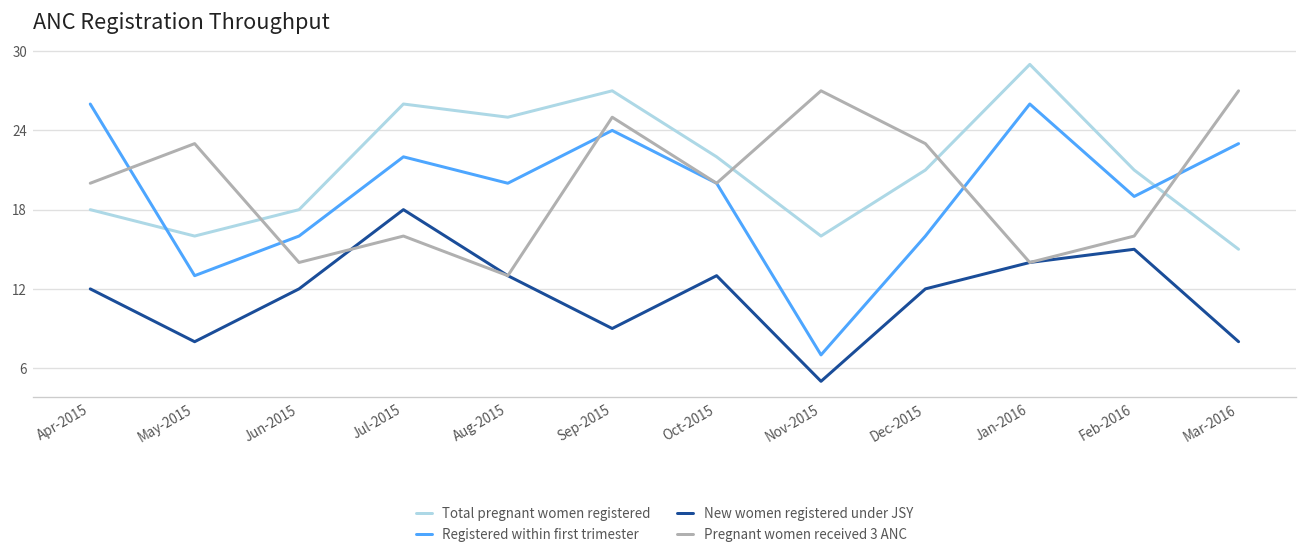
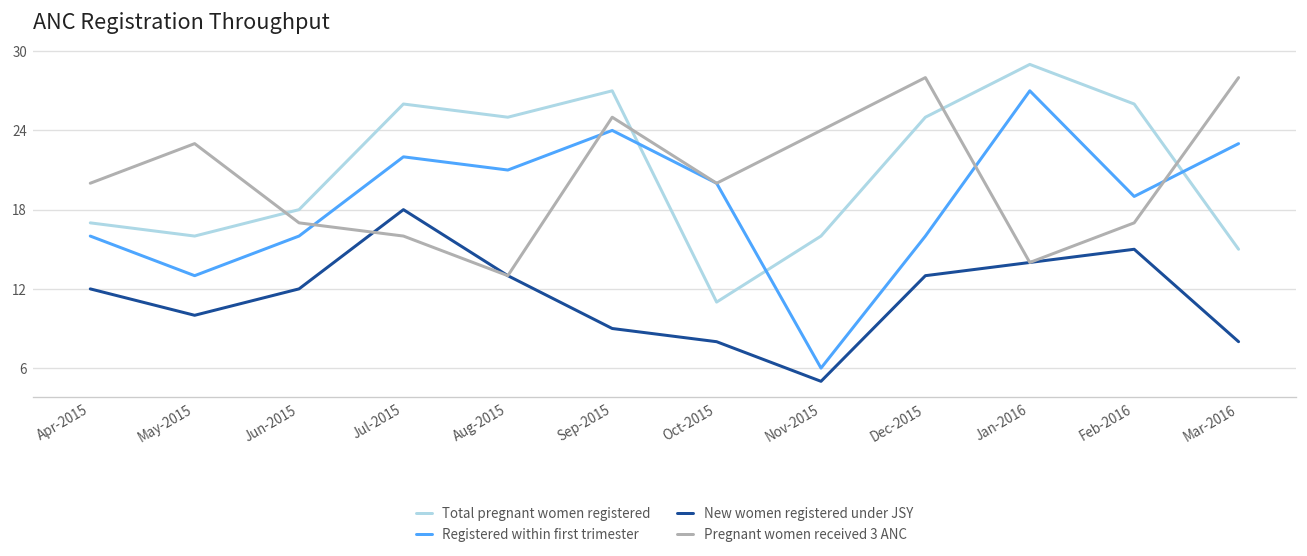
Total pregnant women registered, Apr-2015: 18 -> 17
Registered within first trimester, Apr-2015: 26 -> 16
New women registered under JSY, May-2015: 8 -> 10
Pregnant women received 3 ANC, Jun-2015: 14 -> 17
Registered within first trimester, Aug-2015: 20 -> 21
Total pregnant women registered, Oct-2015: 22 -> 11
New women registered under JSY, Oct-2015: 13 -> 8
Registered within first trimester, Nov-2015: 7 -> 6
Pregnant women received 3 ANC, Nov-2015: 27 -> 24
Total pregnant women registered, Dec-2015: 21 -> 25
New women registered under JSY, Dec-2015: 12 -> 13
Pregnant women received 3 ANC, Dec-2015: 23 -> 28
Registered within first trimester, Jan-2016: 26 -> 27
Total pregnant women registered, Feb-2016: 21 -> 26
Pregnant women received 3 ANC, Feb-2016: 16 -> 17
Pregnant women received 3 ANC, Mar-2016: 27 -> 28
